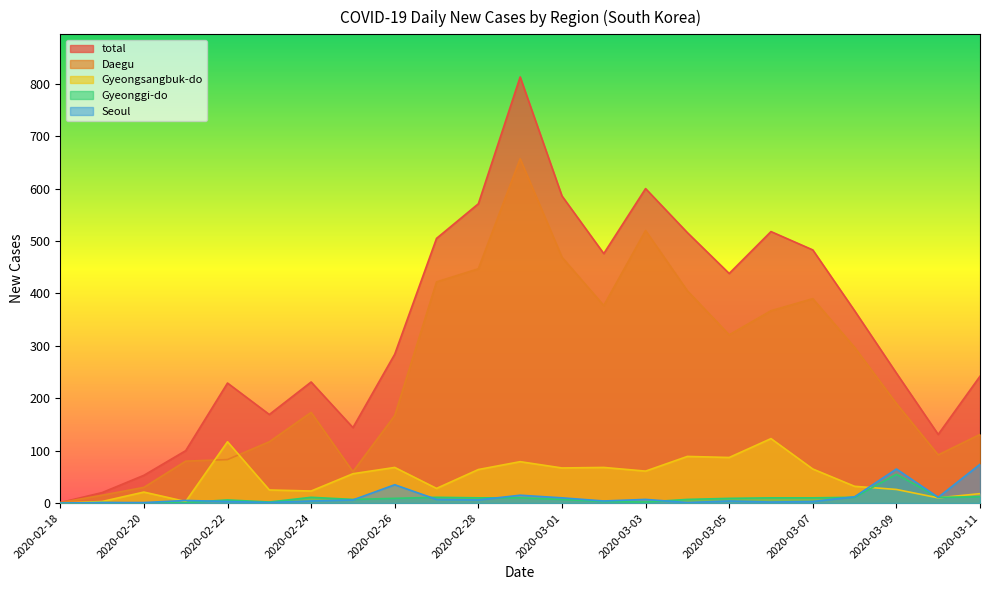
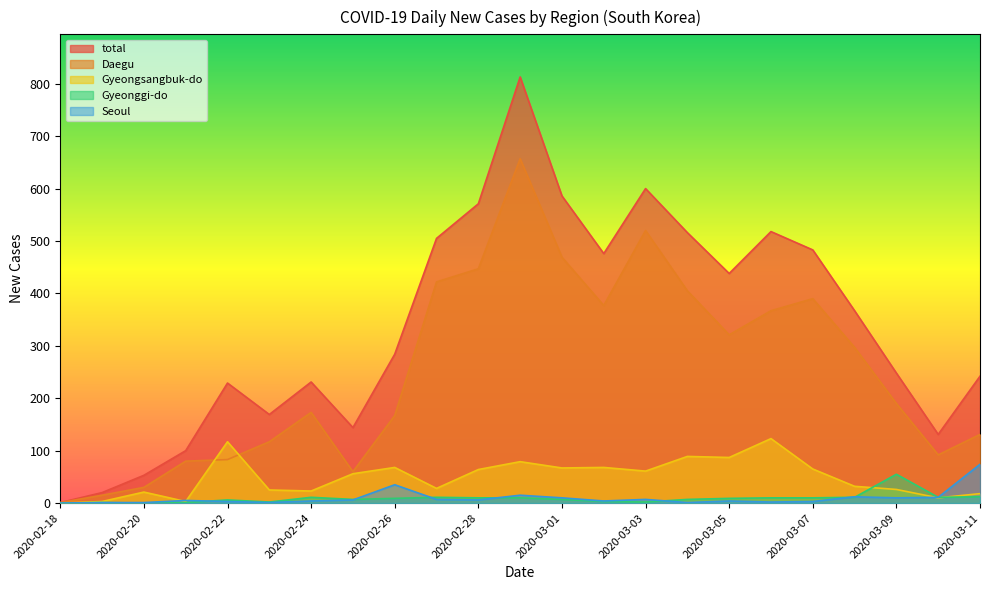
Seoul, 2020-03-09: 70 -> 10
